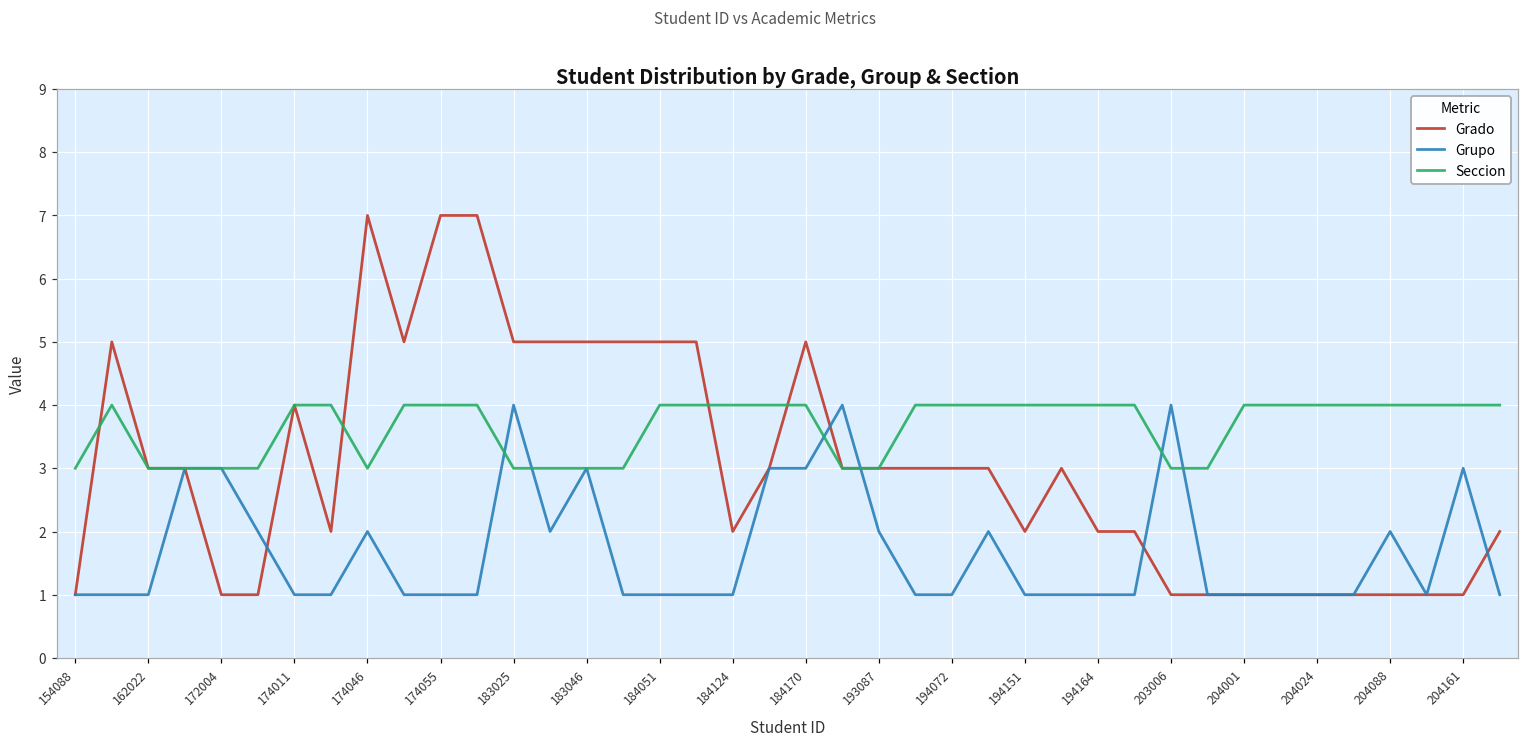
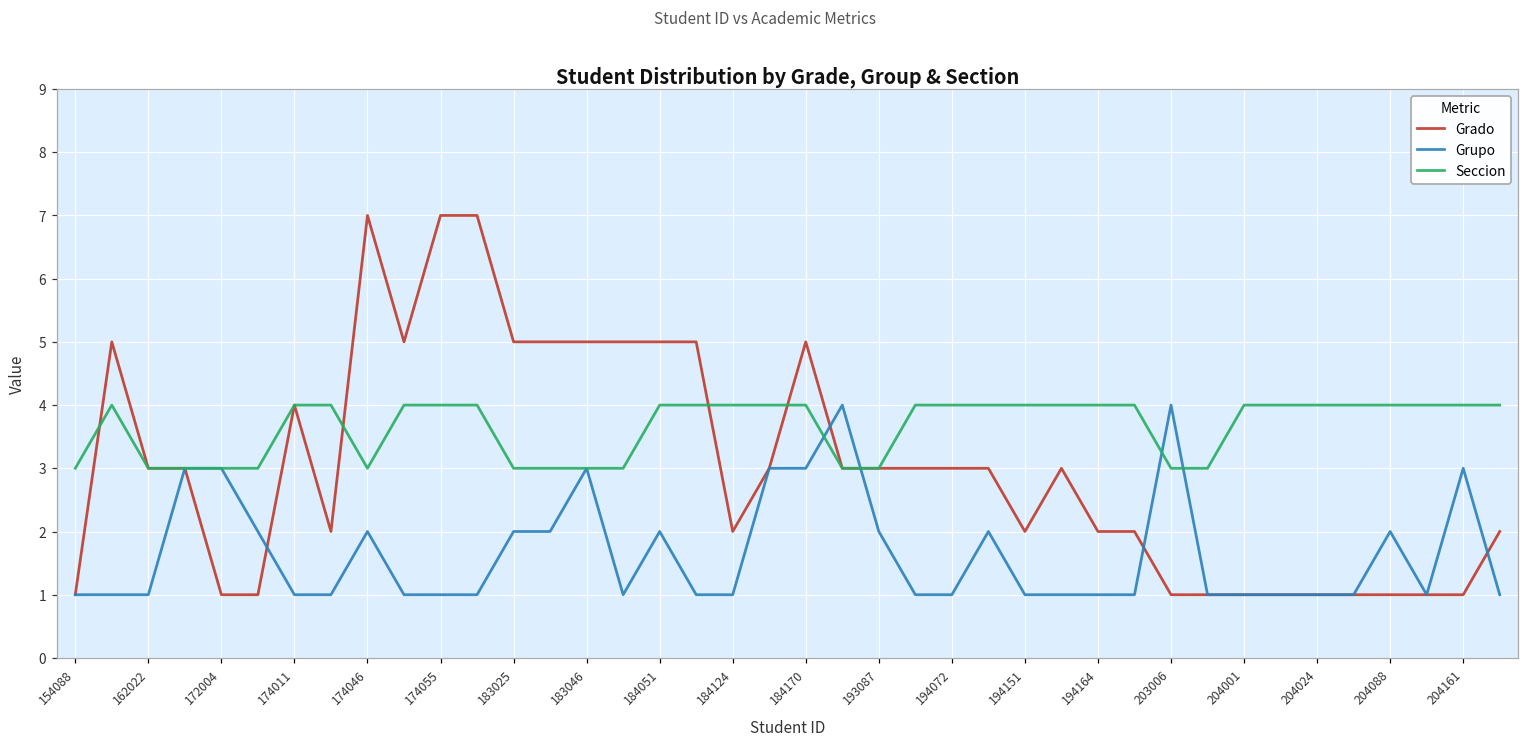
Grupo, 183025: 4 -> 2
Grupo, 184051: 1 -> 2
